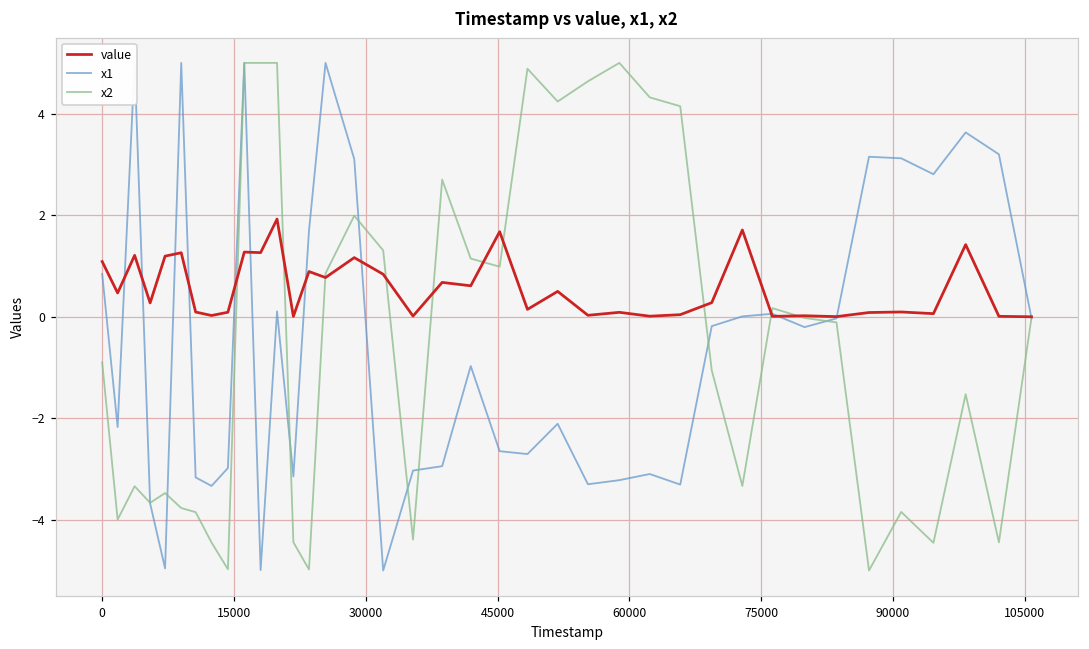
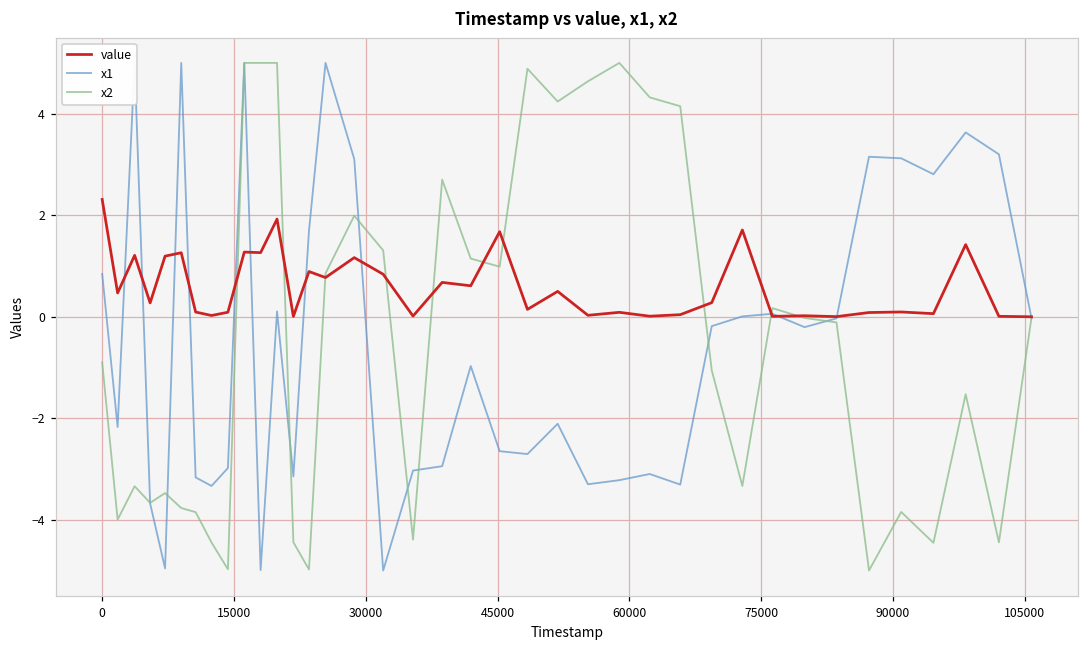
value, 0: 1.1 -> 2.3
